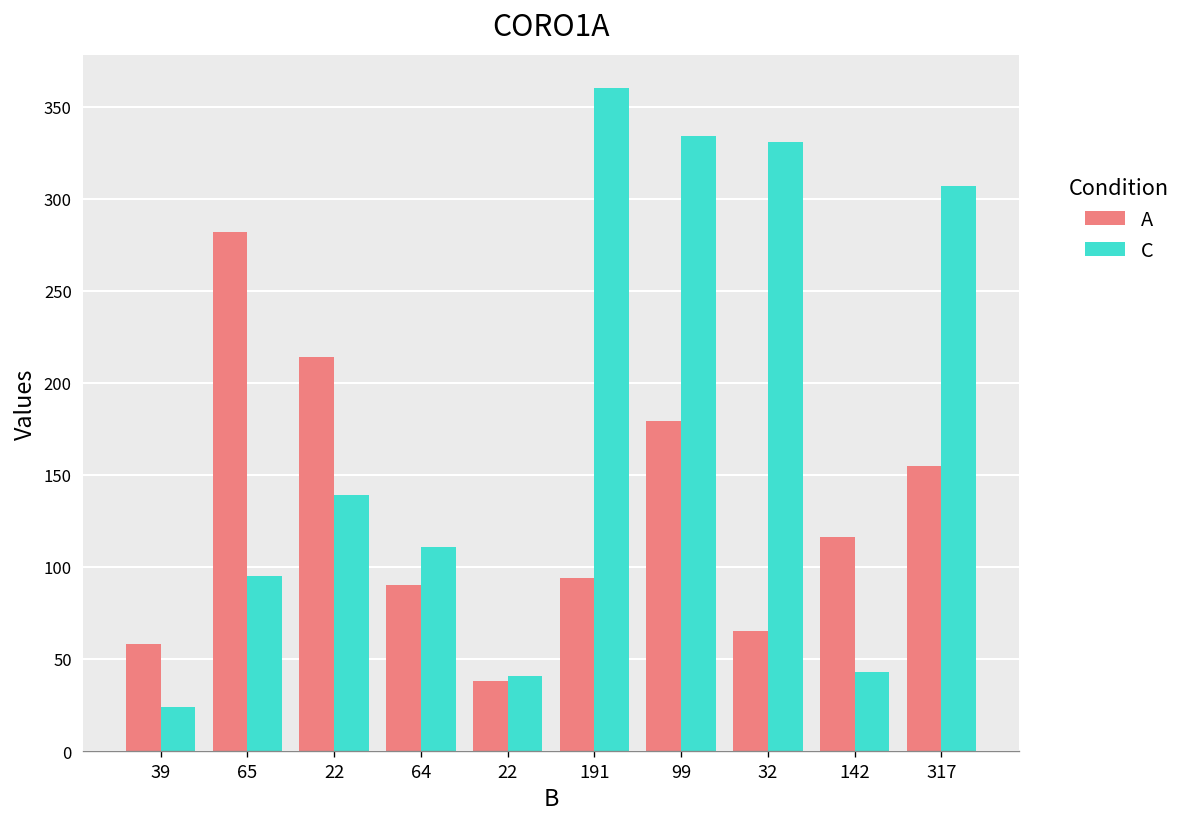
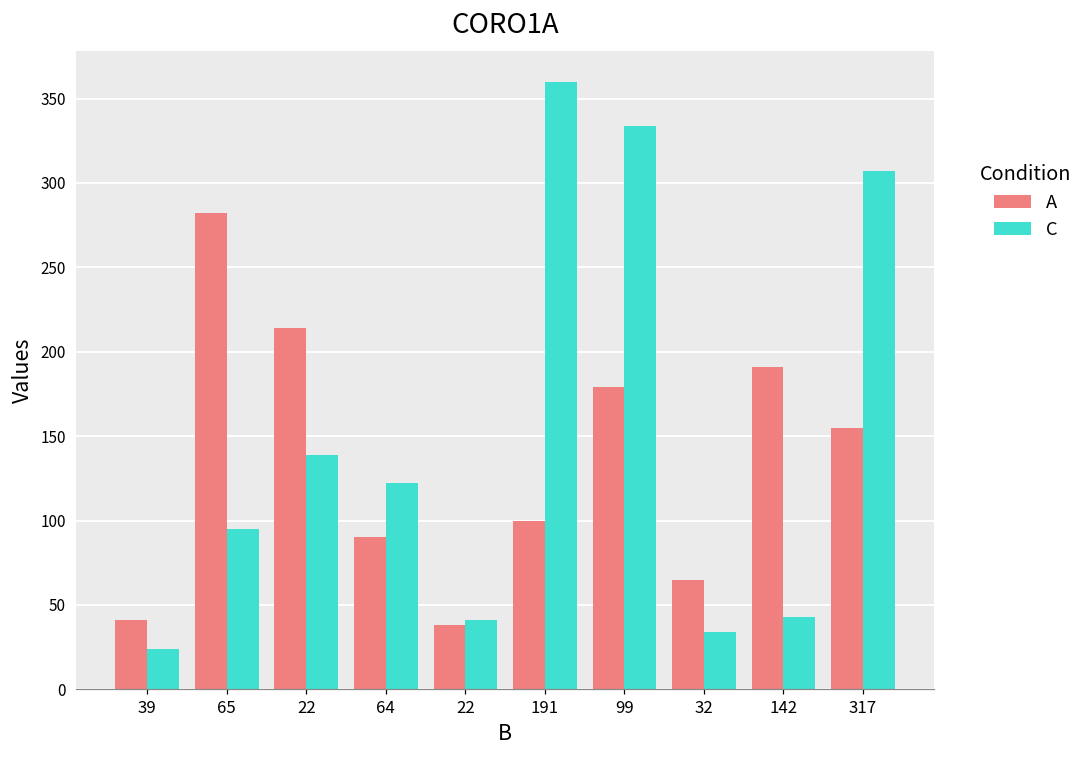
A, 39: 58 -> 41
C, 64: 111 -> 122
A, 191: 94 -> 100
C, 32: 331 -> 34
A, 142: 116 -> 191
